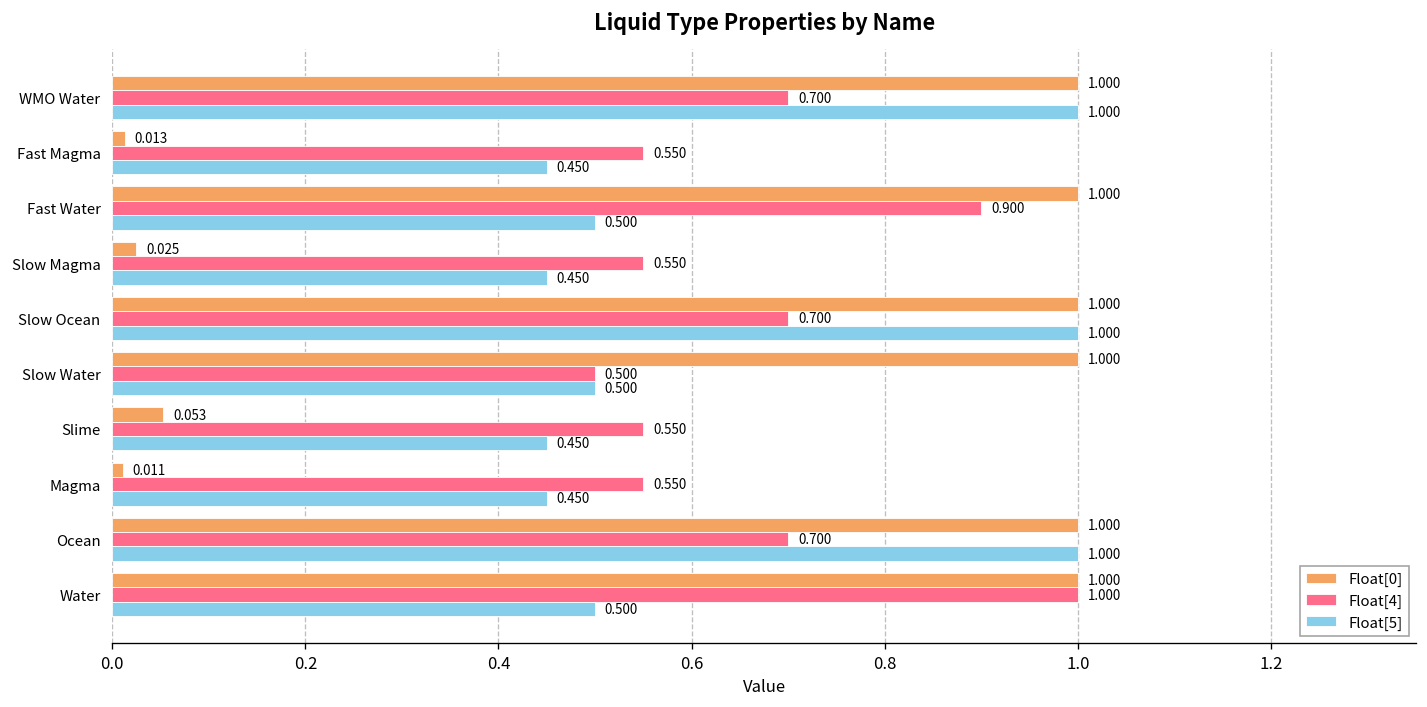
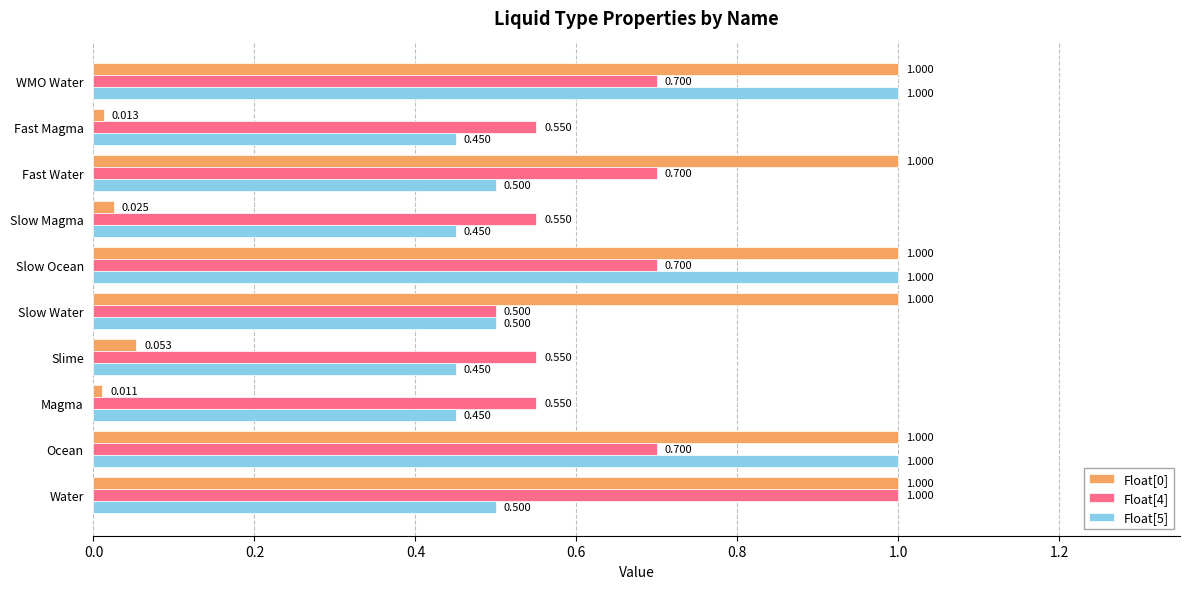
Float[4], Fast Water: 0.900 -> 0.700
